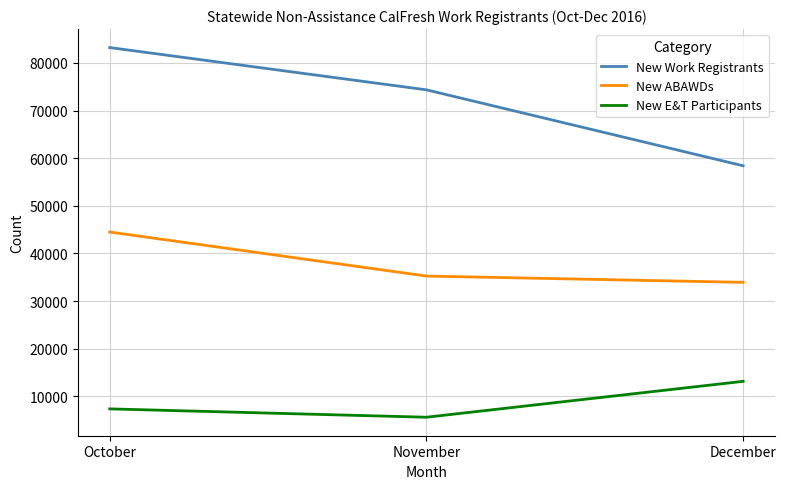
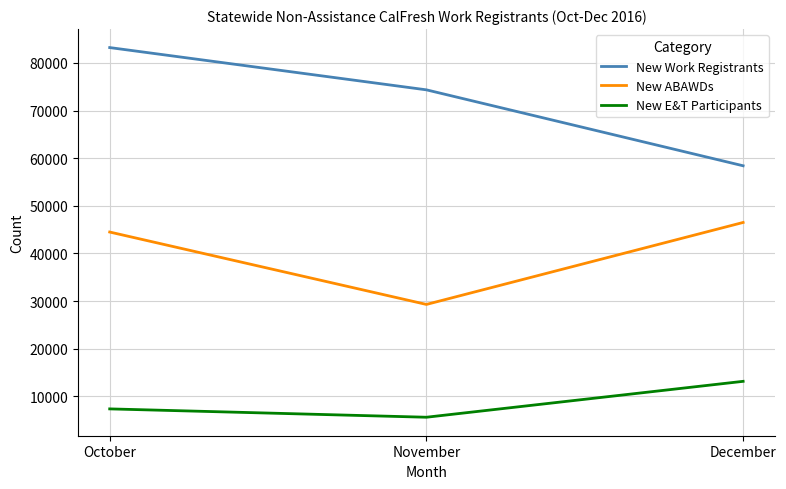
New ABAWDs, November: 35000 -> 29000
New ABAWDs, December: 34000 -> 46000
